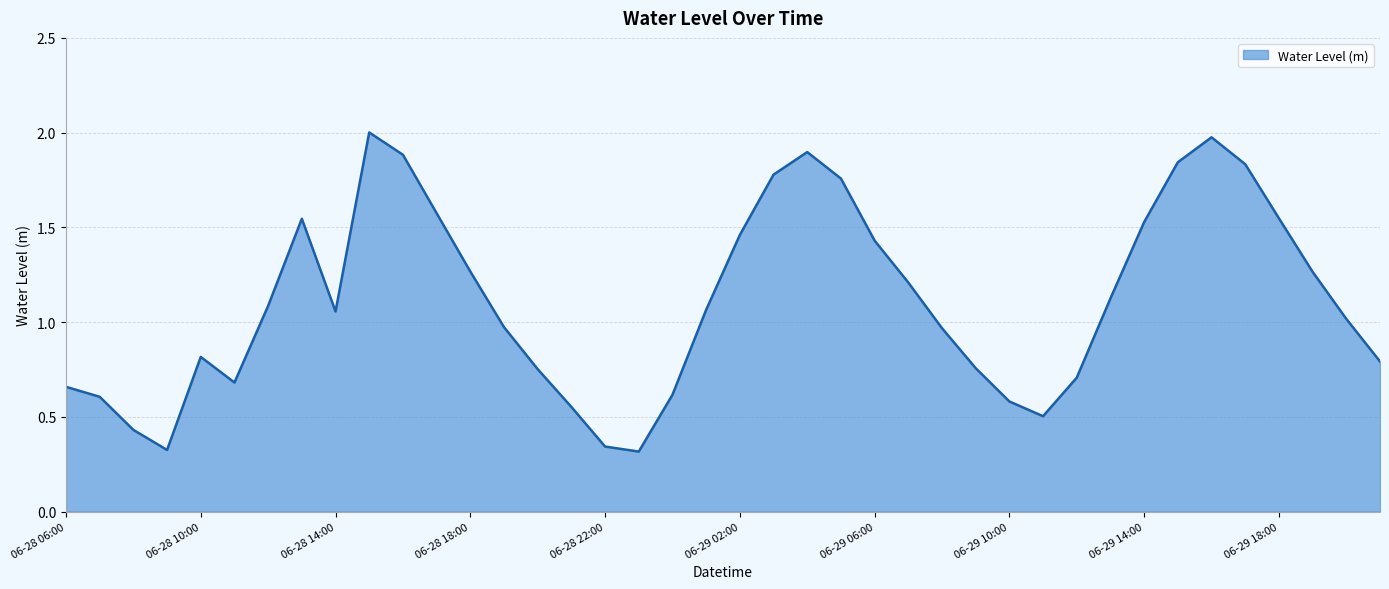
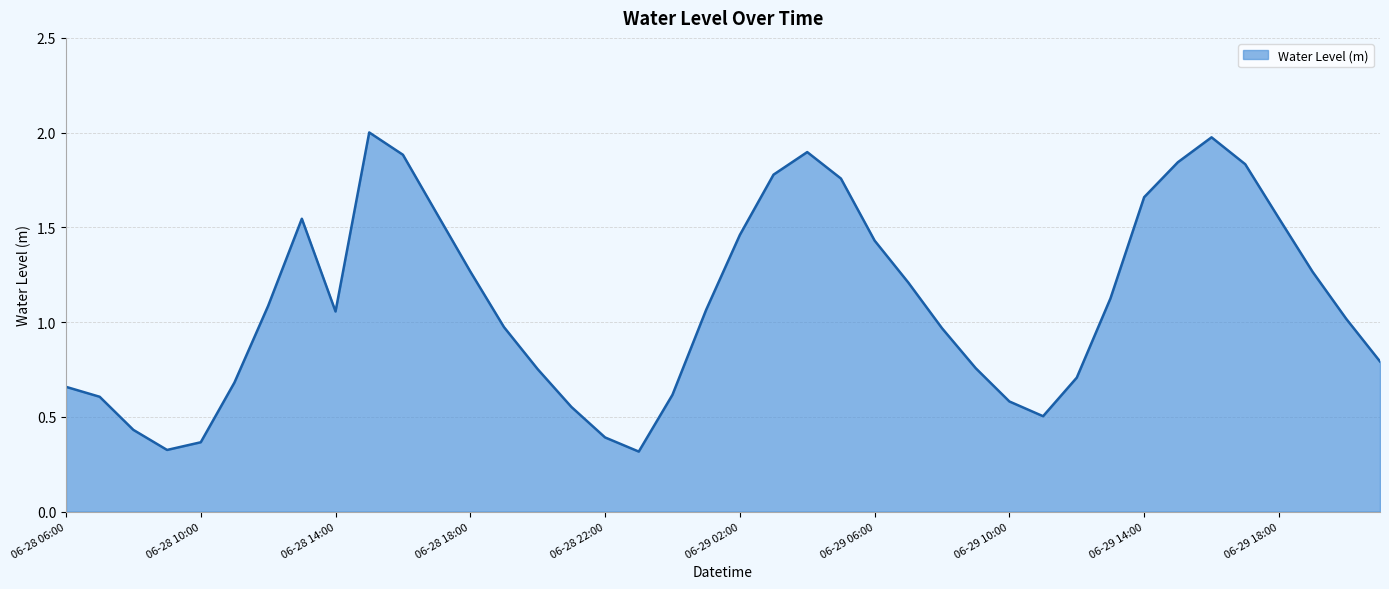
06-28 10:00: 0.82 -> 0.37
06-28 22:00: 0.34 -> 0.39
06-29 14:00: 1.53 -> 1.66
